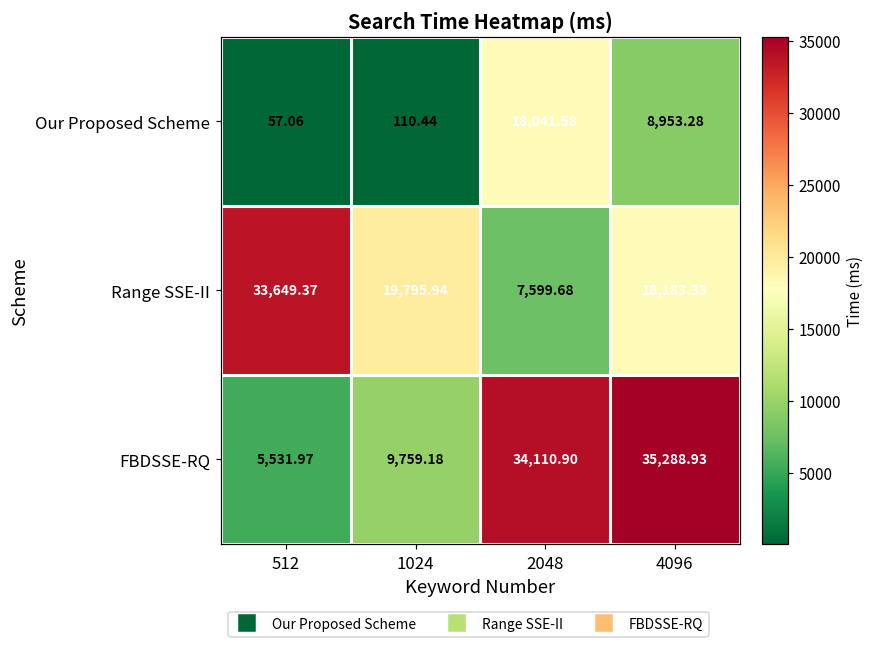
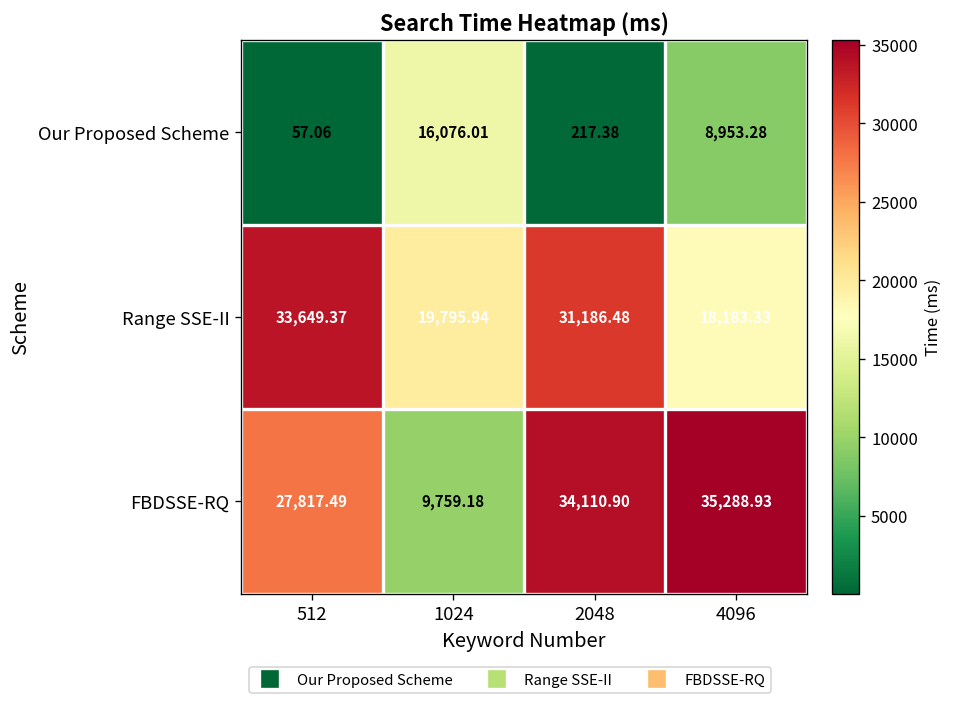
Our Proposed Scheme, 1024: 110.44 -> 16,076.01
Our Proposed Scheme, 2048: 18,041.58 -> 217.38
Range SSE-II, 2048: 7,599.68 -> 31,186.48
FBDSSE-RQ, 512: 5,531.97 -> 27,817.49
